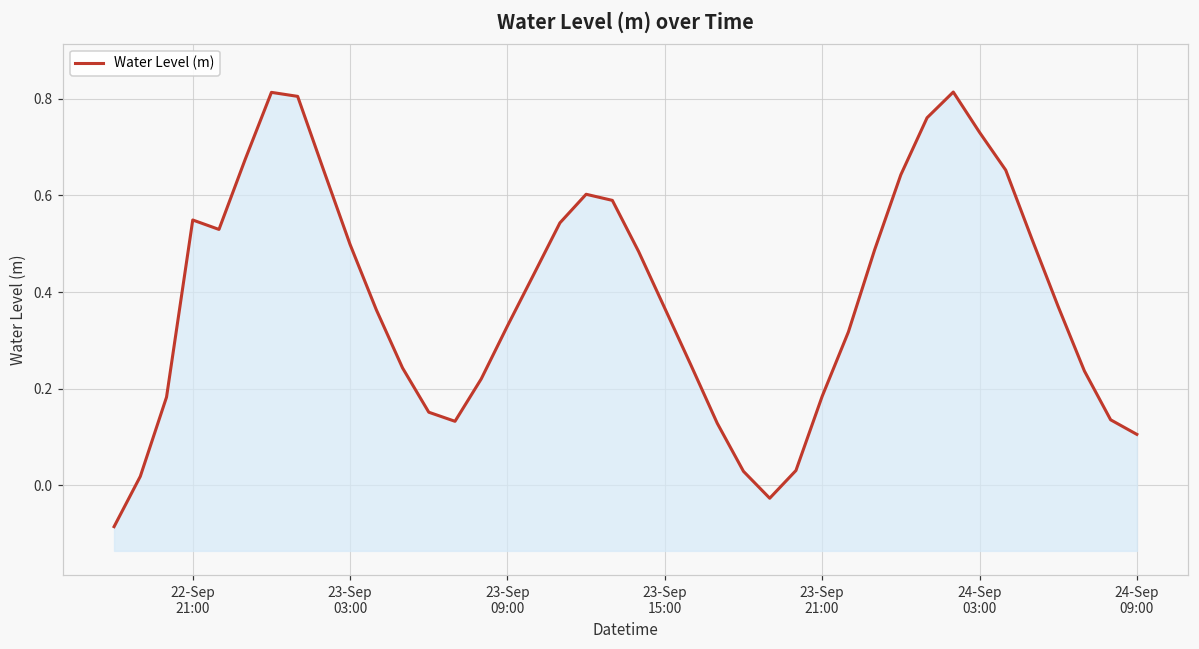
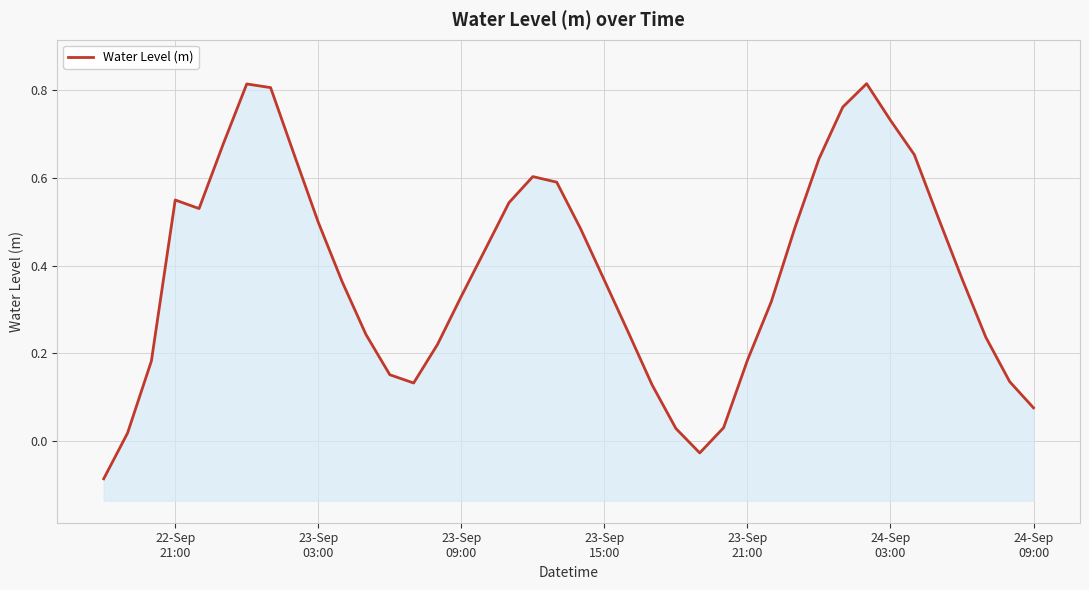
24-Sep 09:00: 0.11 -> 0.08
